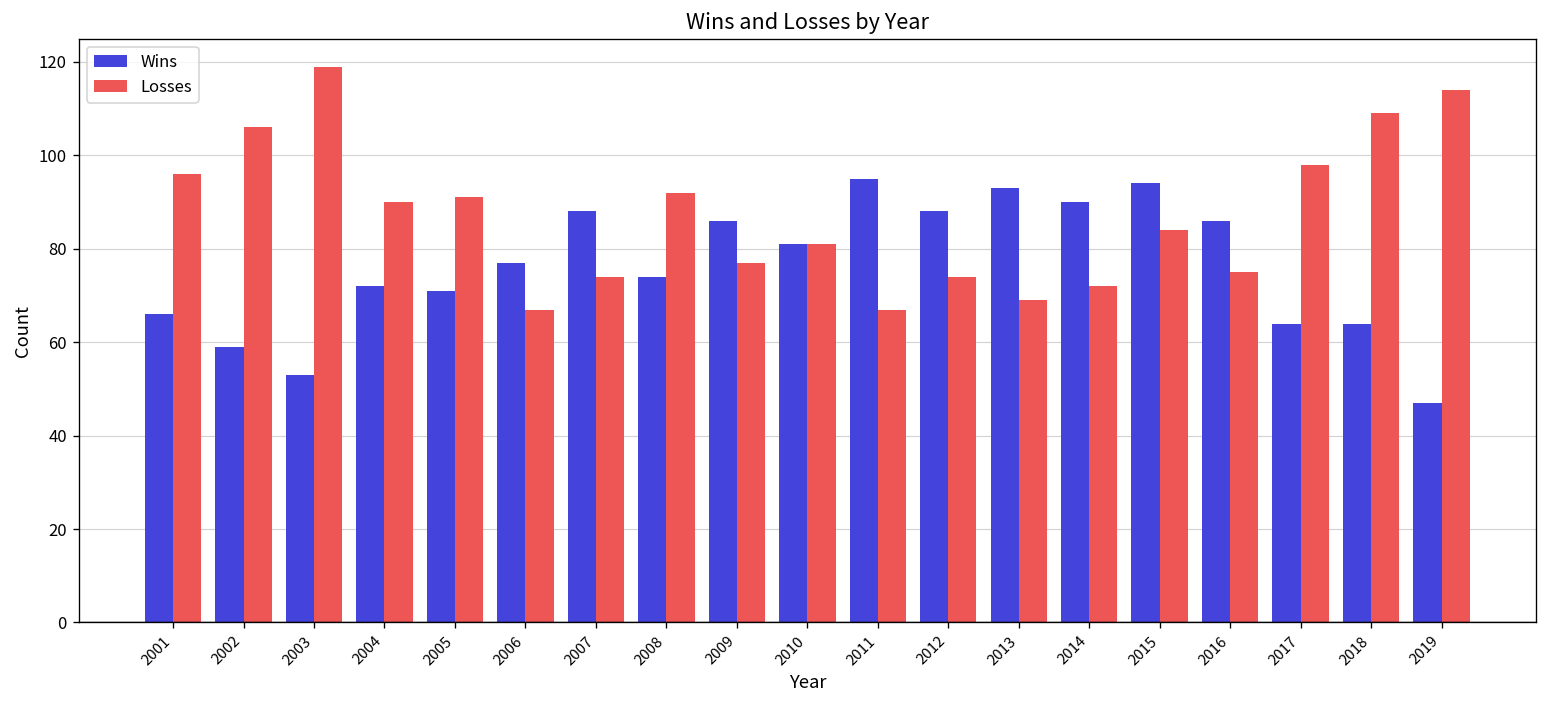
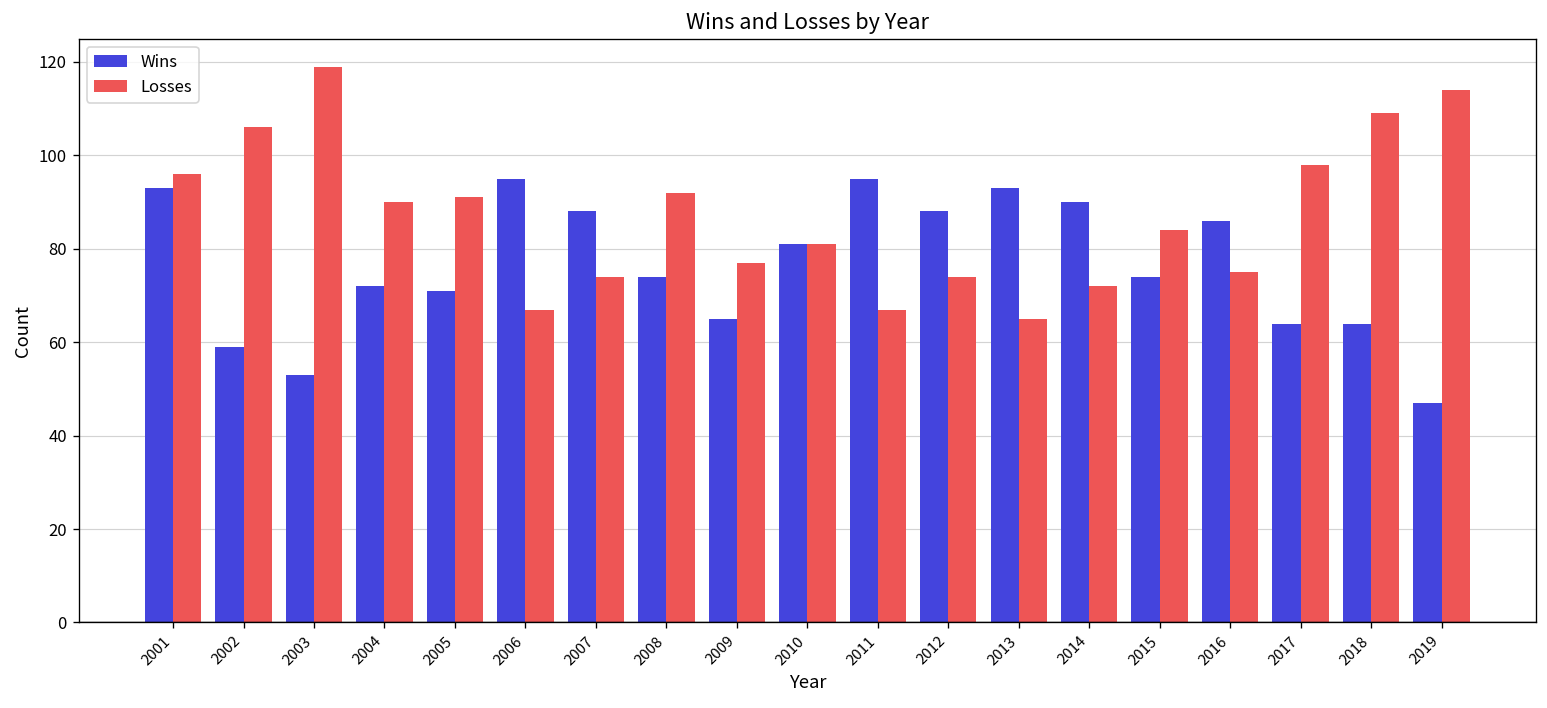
Wins, 2001: 66 -> 93
Wins, 2006: 77 -> 95
Wins, 2009: 86 -> 65
Losses, 2013: 69 -> 65
Wins, 2015: 94 -> 74
